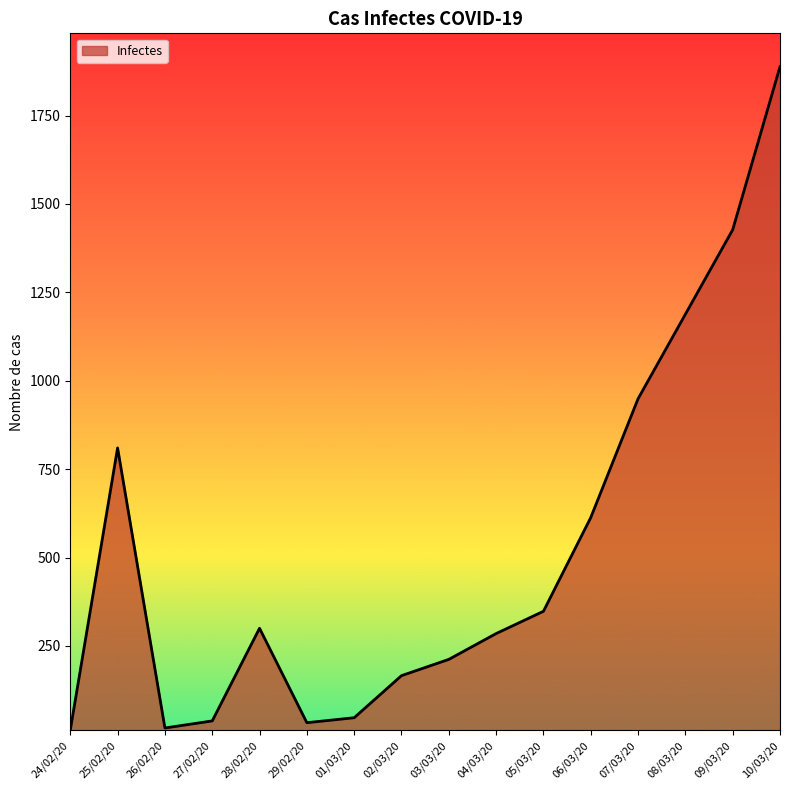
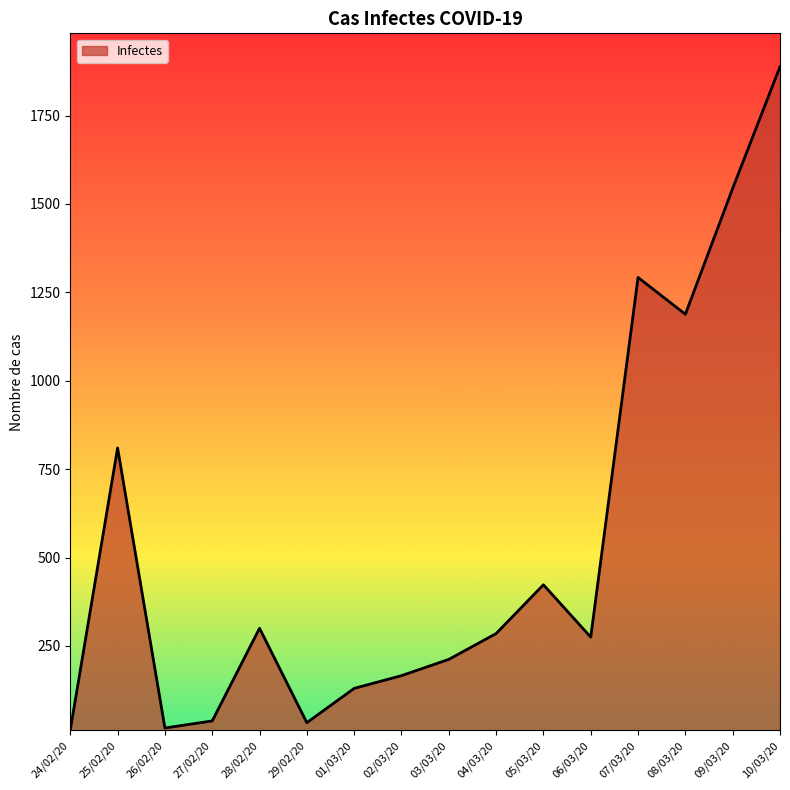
01/03/20: 50 -> 130
05/03/20: 350 -> 420
06/03/20: 610 -> 280
07/03/20: 950 -> 1290
09/03/20: 1430 -> 1540
